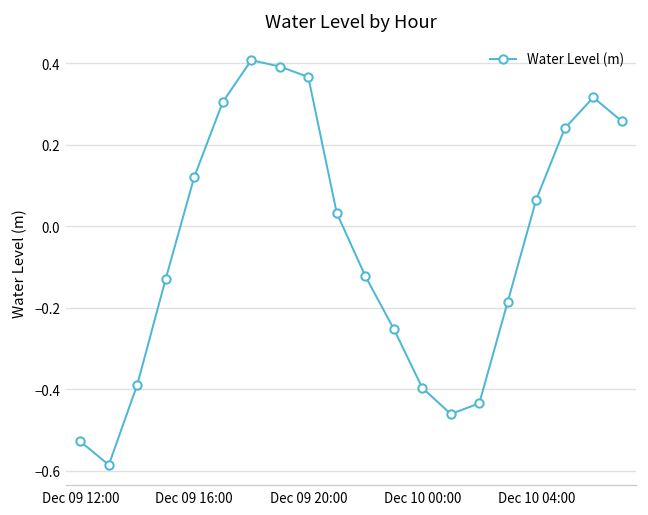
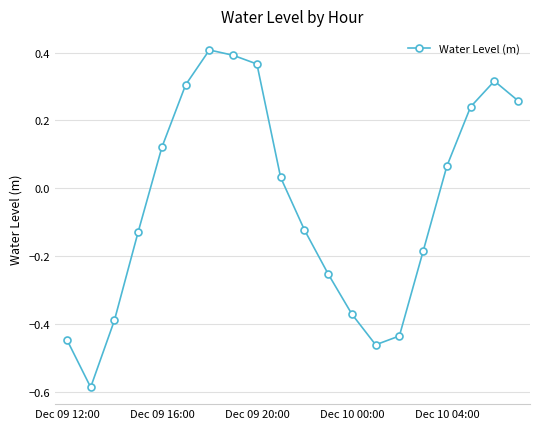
Dec 09 12:00: -0.53 -> -0.45
Dec 10 00:00: -0.40 -> -0.37
